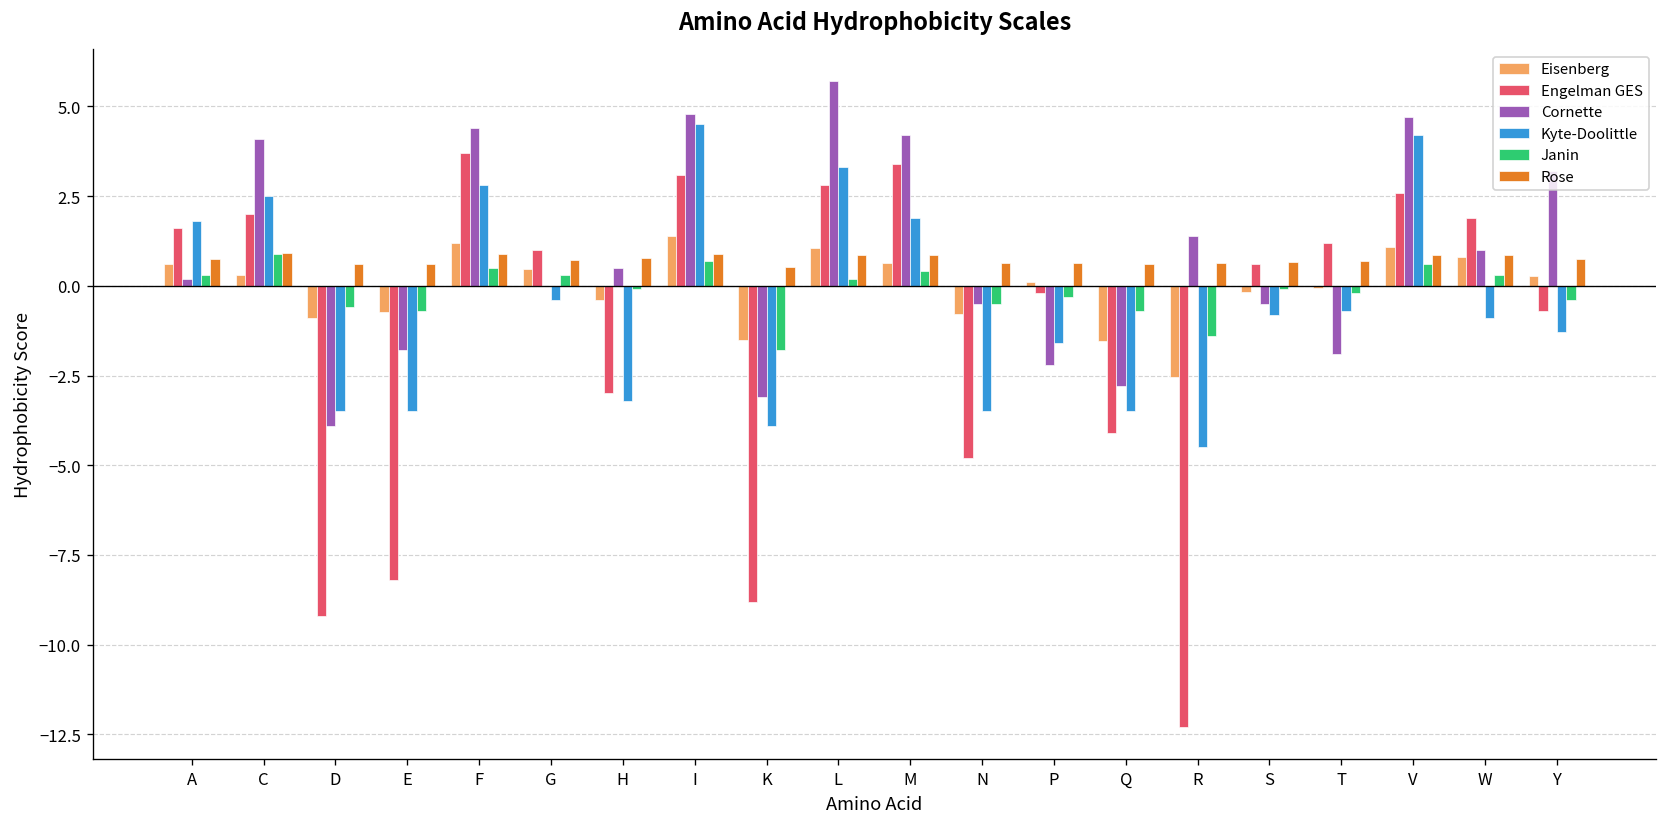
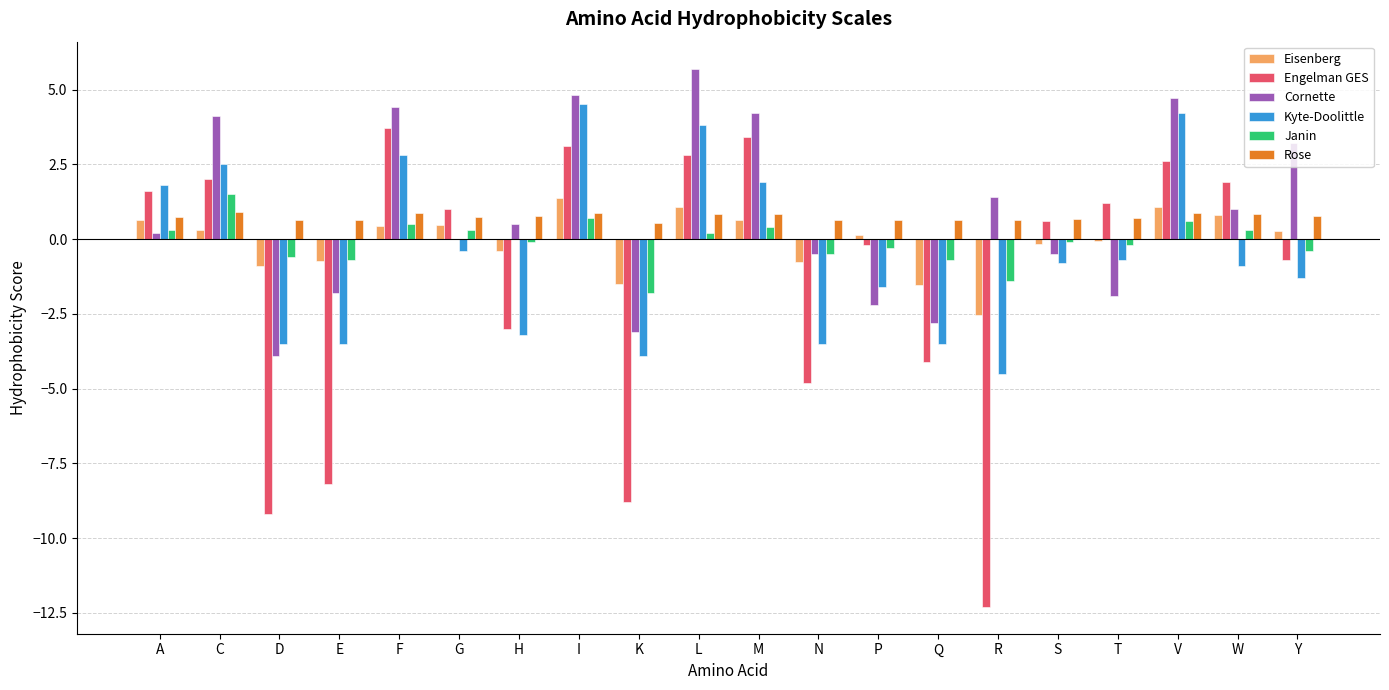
Janin, C: 0.9 -> 1.5
Eisenberg, F: 1.2 -> 0.4
Kyte-Doolittle, L: 3.3 -> 3.8
